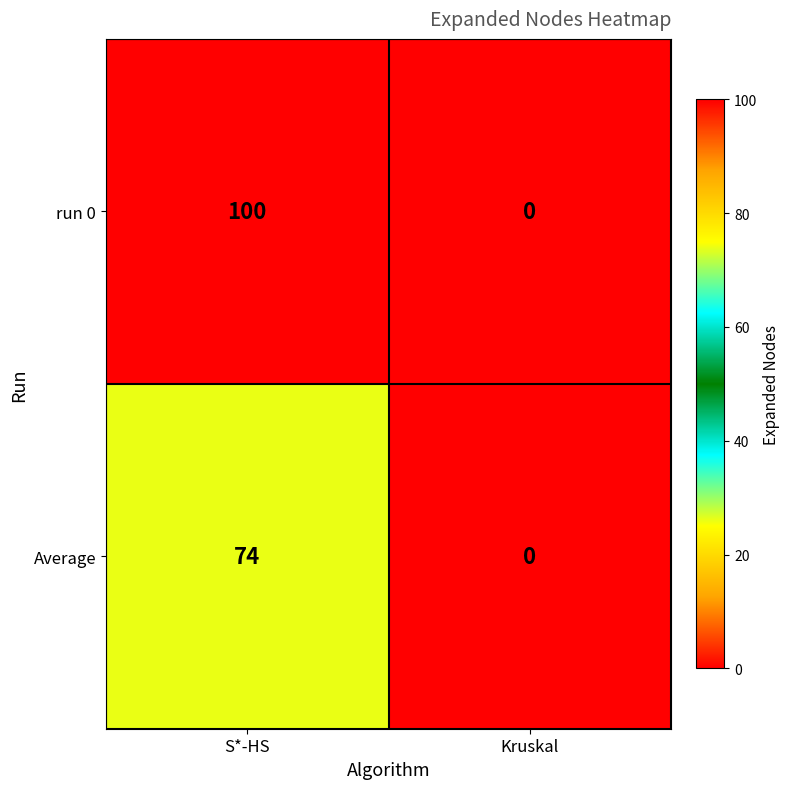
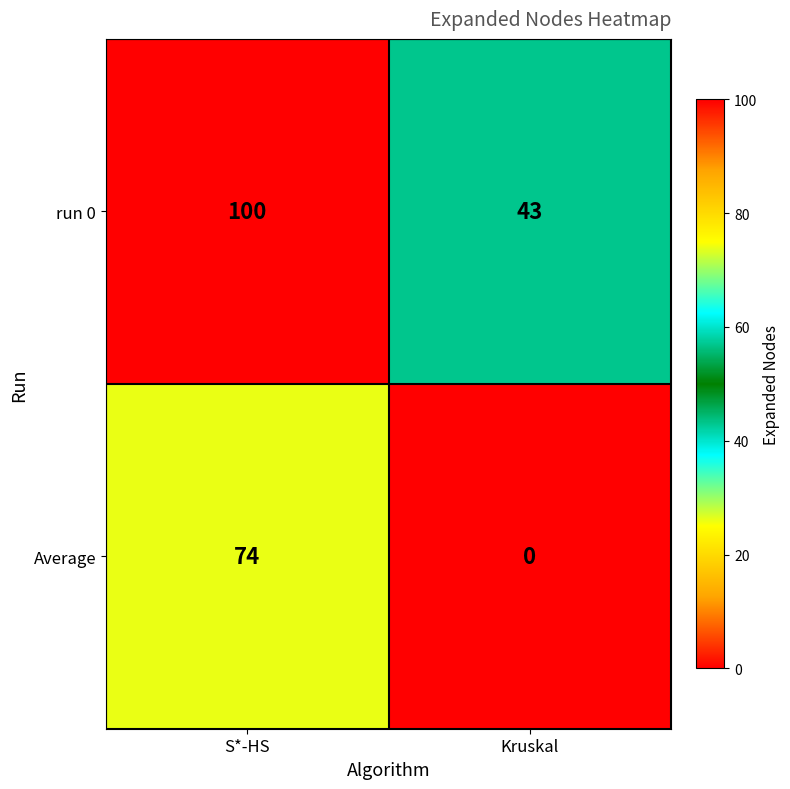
run 0, Kruskal: 0 -> 43
